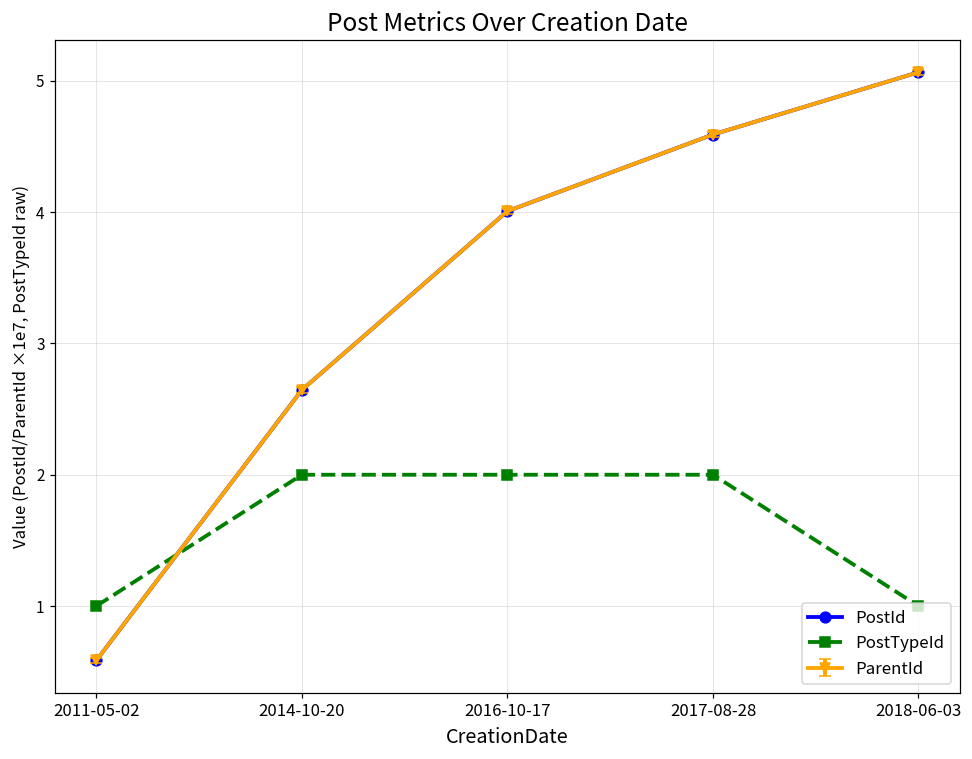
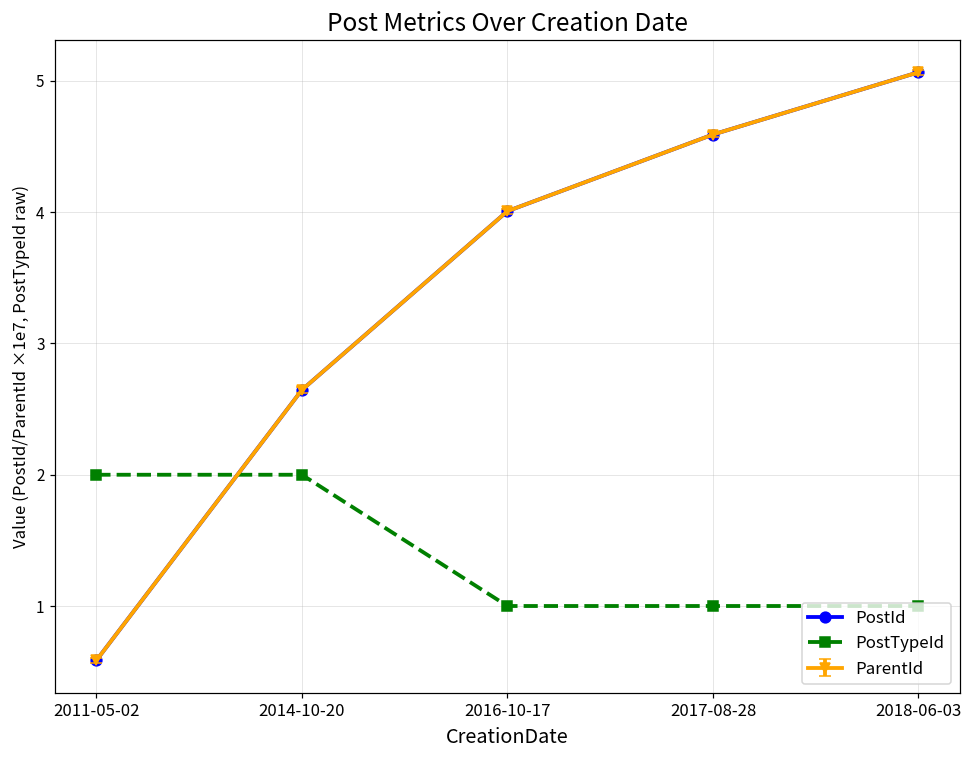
PostTypeId, 2011-05-02: 1 -> 2
PostTypeId, 2016-10-17: 2 -> 1
PostTypeId, 2017-08-28: 2 -> 1
